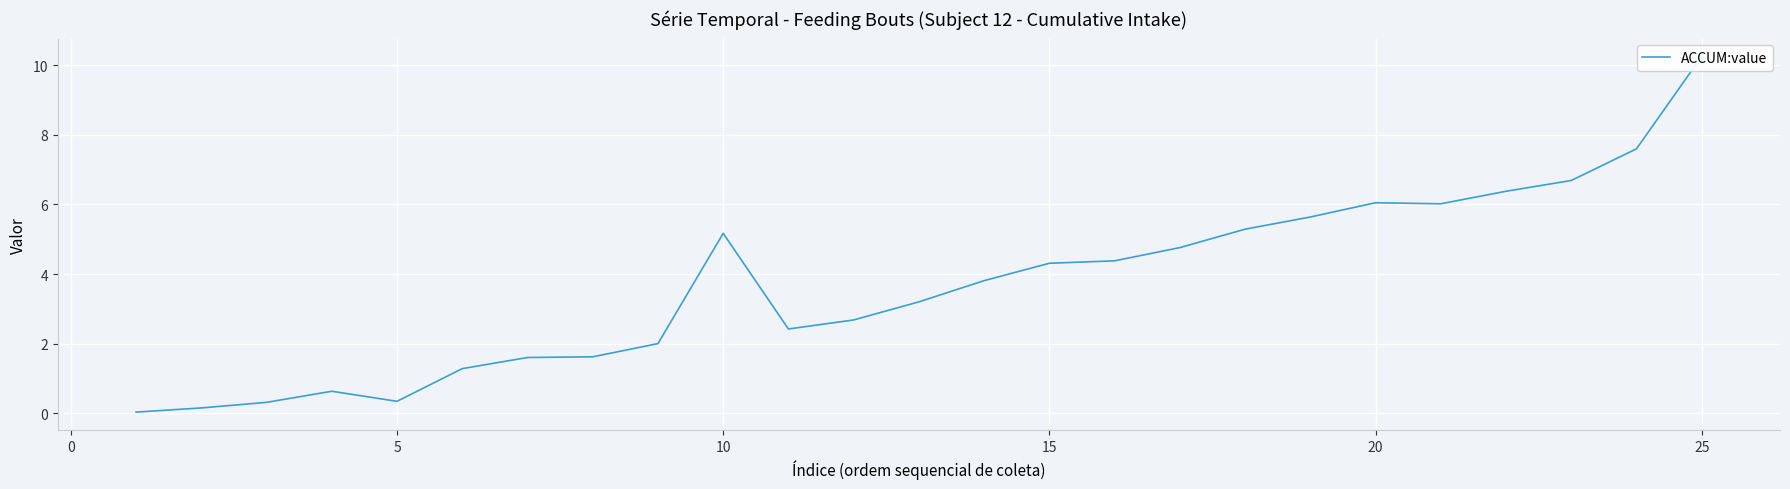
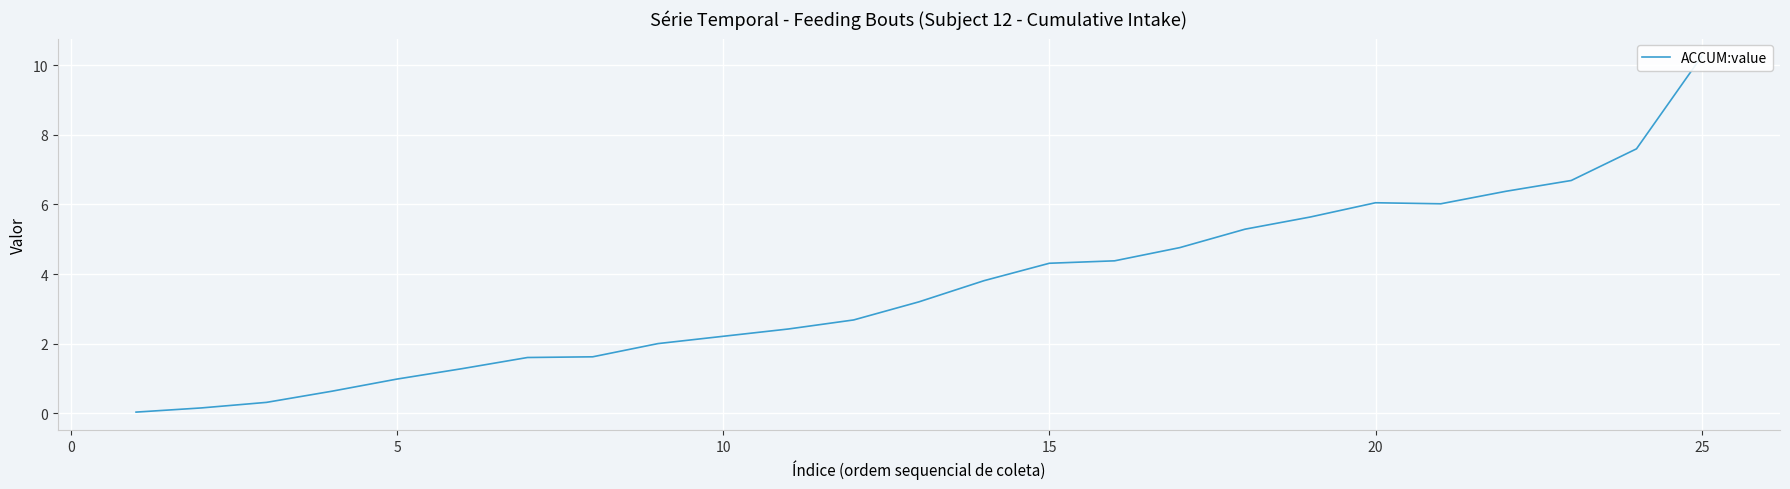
5: 0.3 -> 1.0
10: 5.2 -> 2.2
